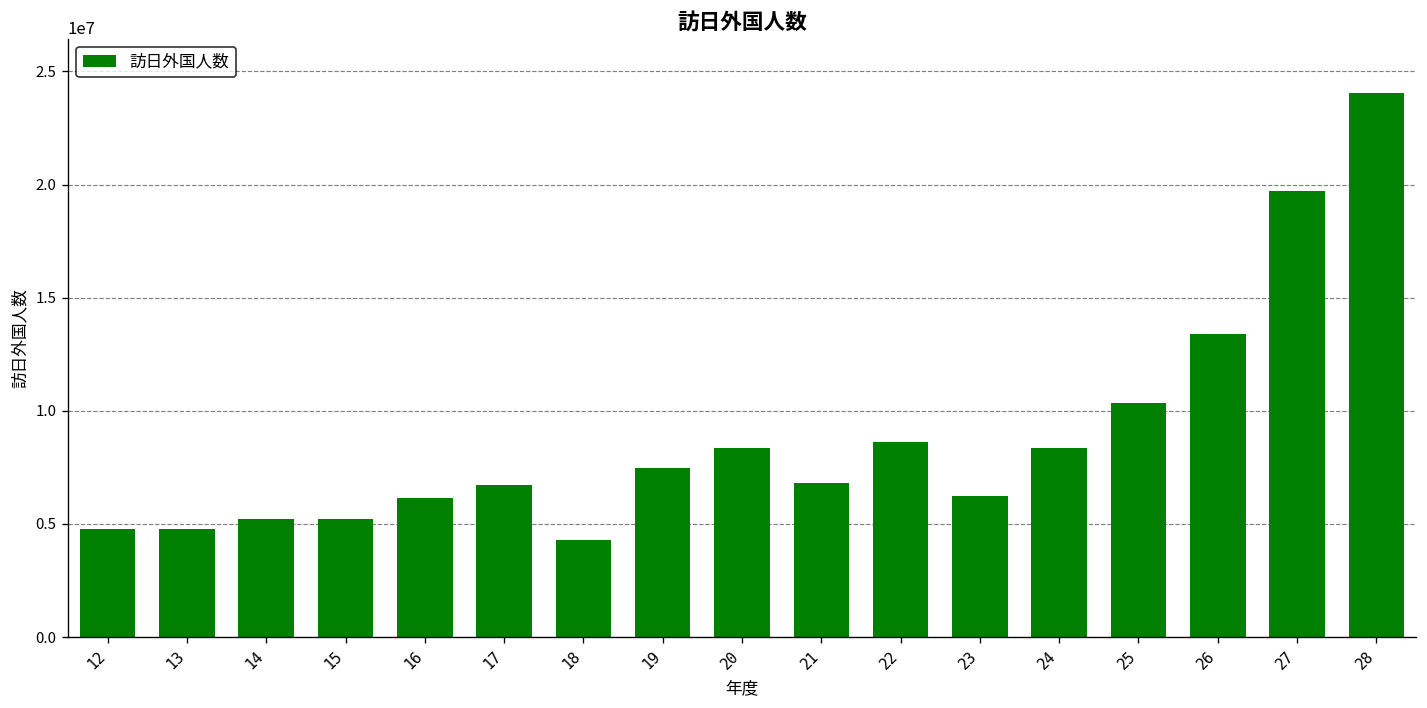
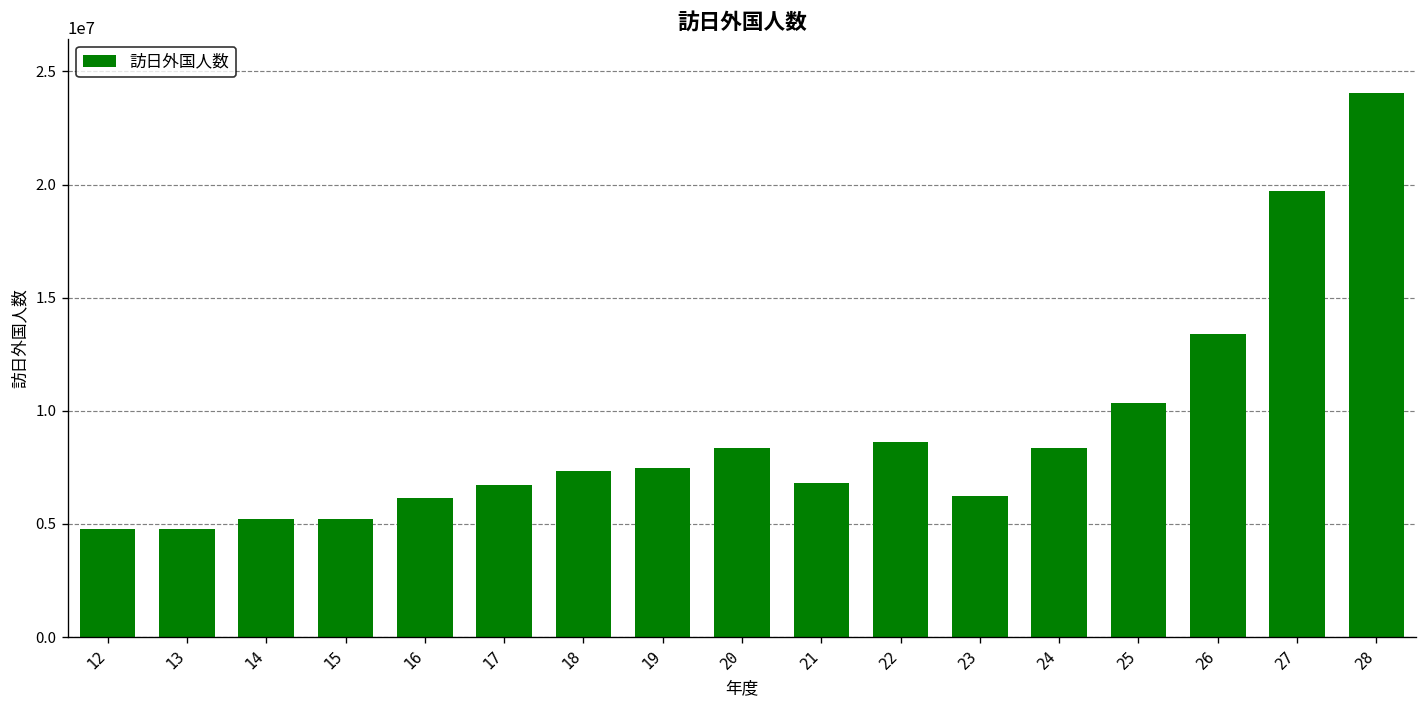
18: 4300000 -> 7300000
